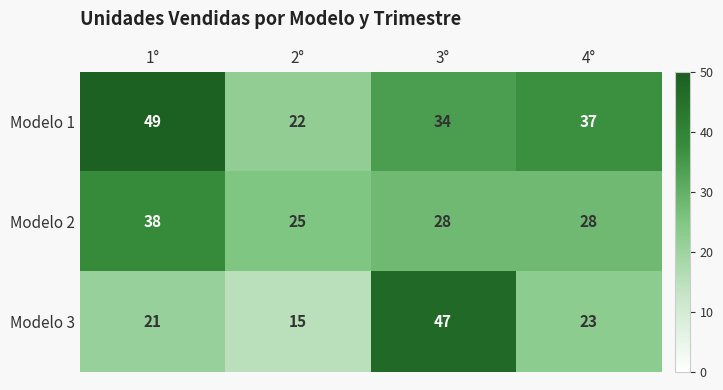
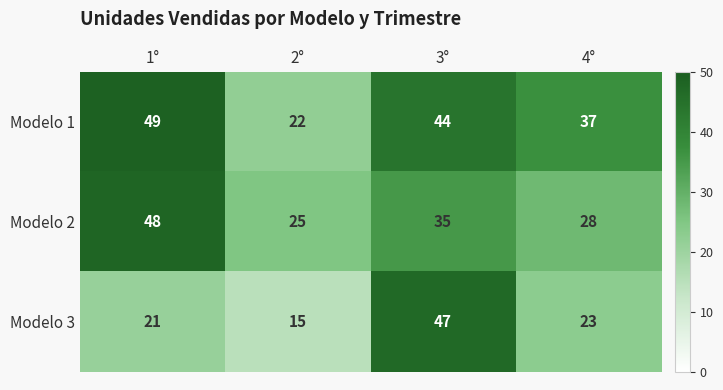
Modelo 1, 3°: 34 -> 44
Modelo 2, 1°: 38 -> 48
Modelo 2, 3°: 28 -> 35
